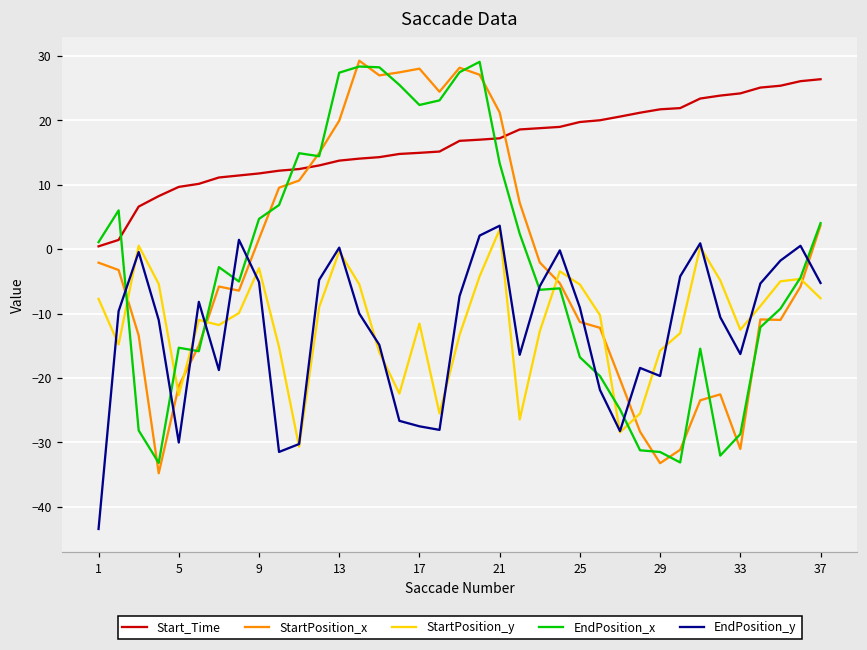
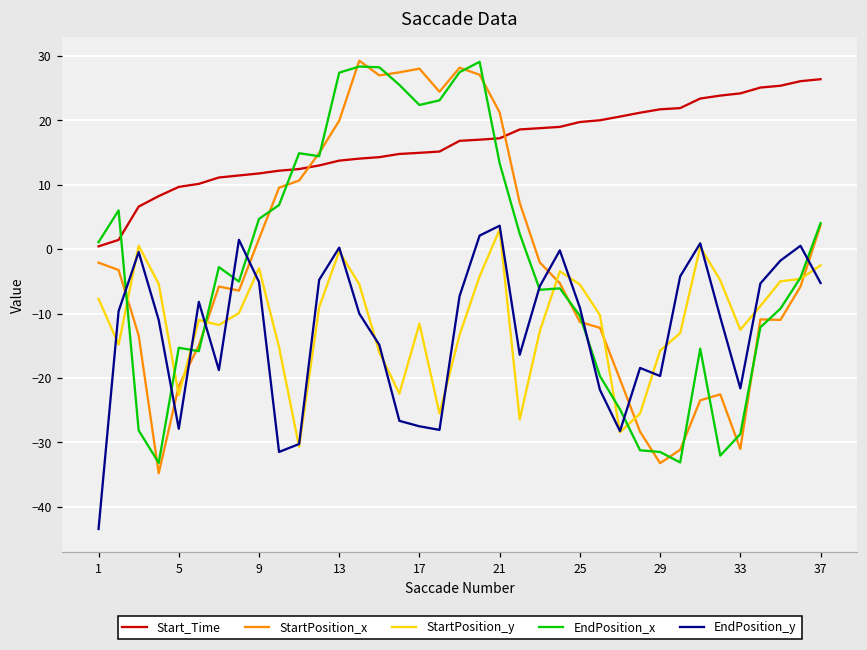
EndPosition_y, 5: -30 -> -28
EndPosition_x, 25: -17 -> -10
EndPosition_y, 33: -16 -> -22
StartPosition_y, 37: -8 -> -3
